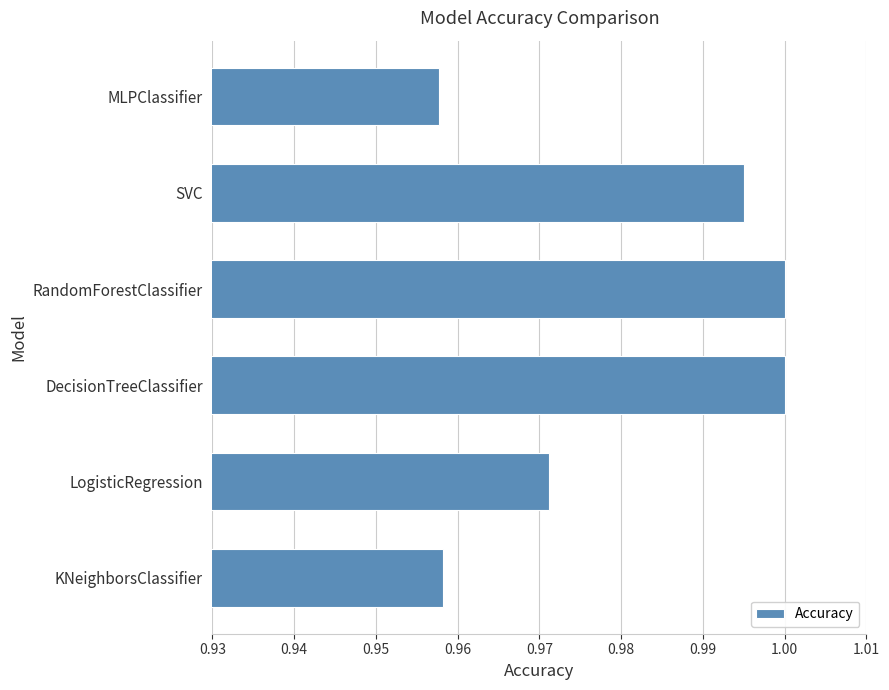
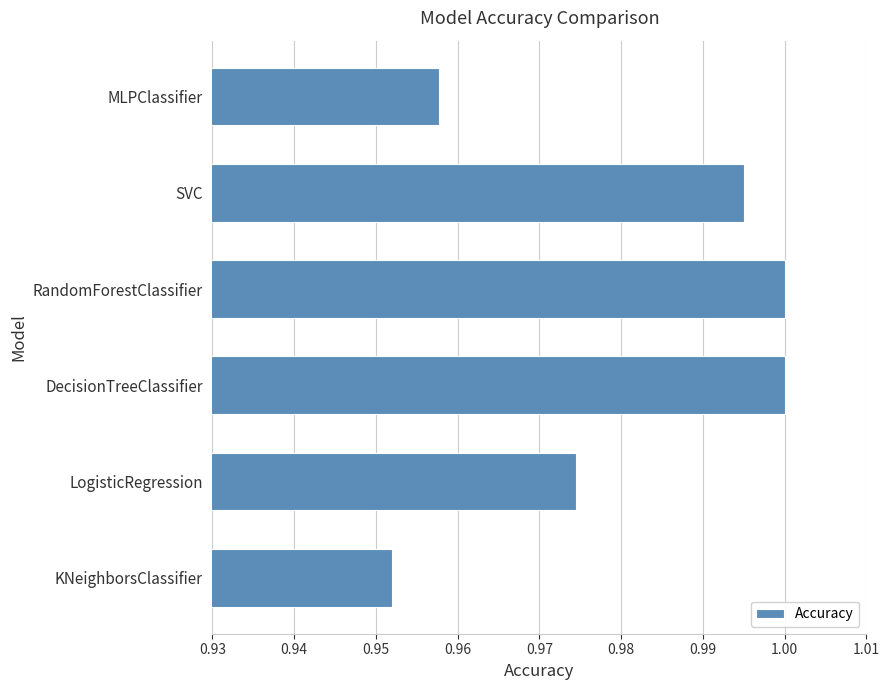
LogisticRegression: 0.971 -> 0.974
KNeighborsClassifier: 0.958 -> 0.952
